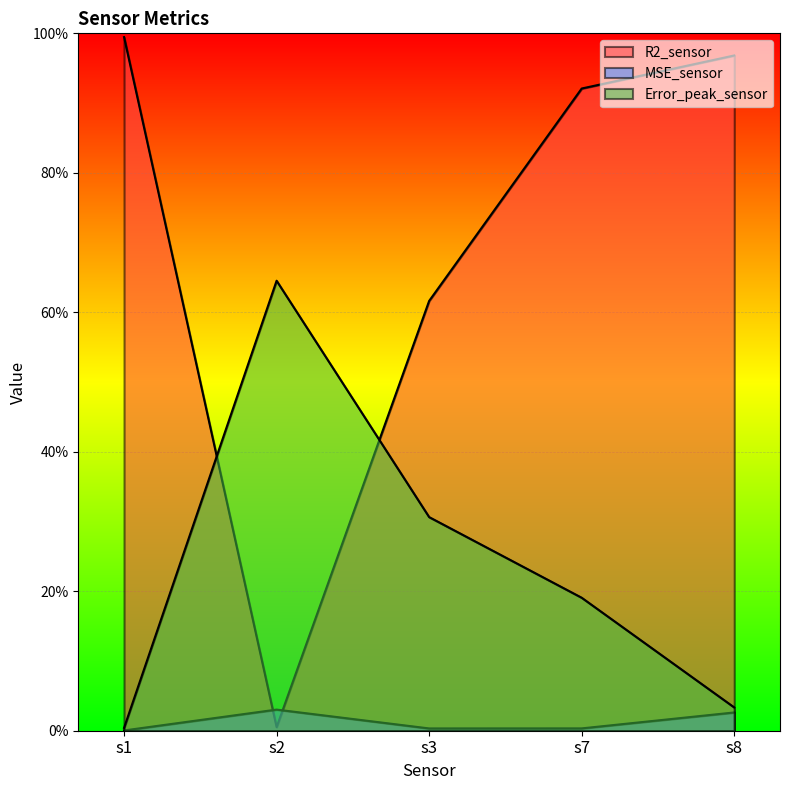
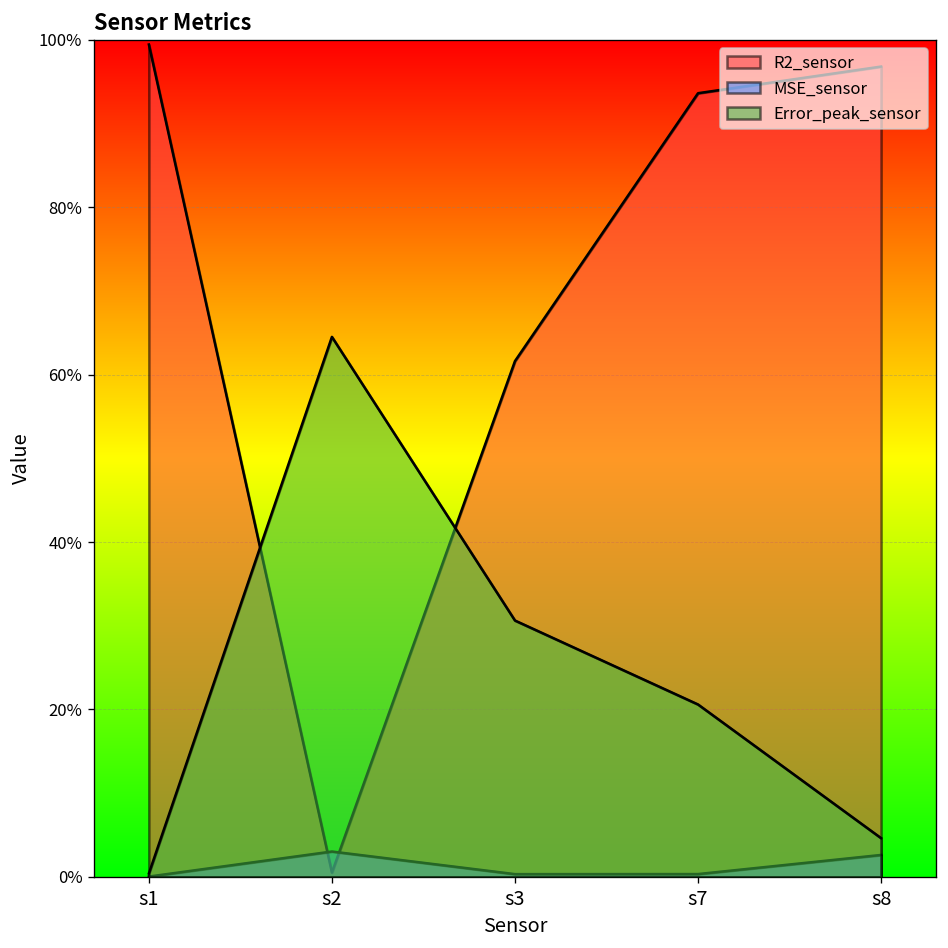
R2_sensor, s7: 92% -> 94%
Error_peak_sensor, s7: 19% -> 21%
Error_peak_sensor, s8: 3% -> 5%
